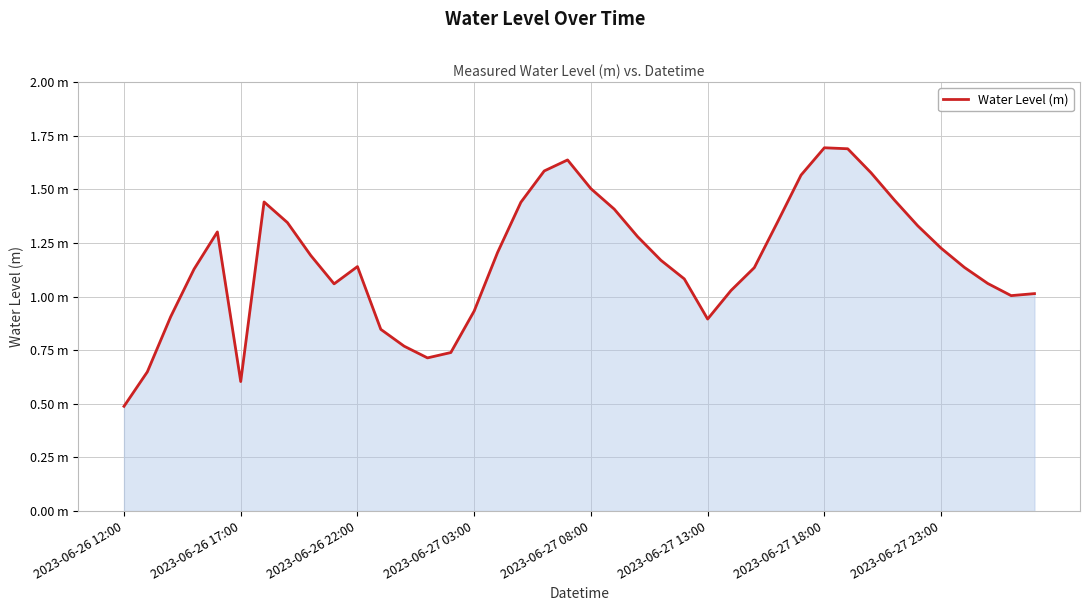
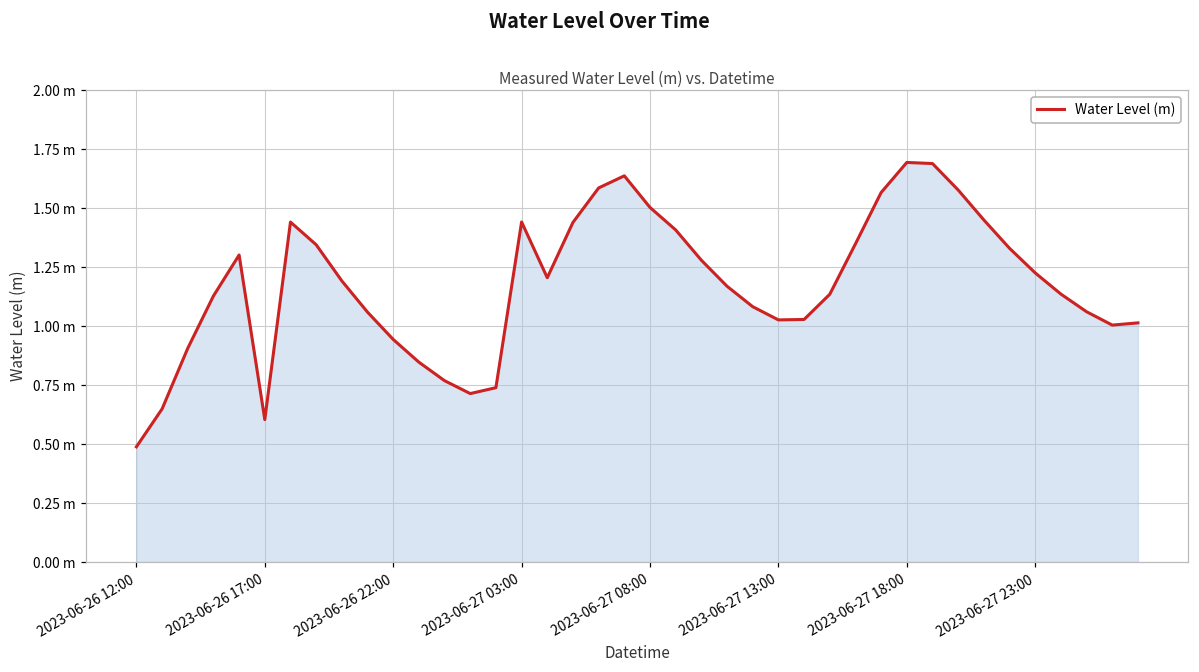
2023-06-26 22:00: 1.14 m -> 0.94 m
2023-06-27 03:00: 0.93 m -> 1.44 m
2023-06-27 13:00: 0.90 m -> 1.03 m
